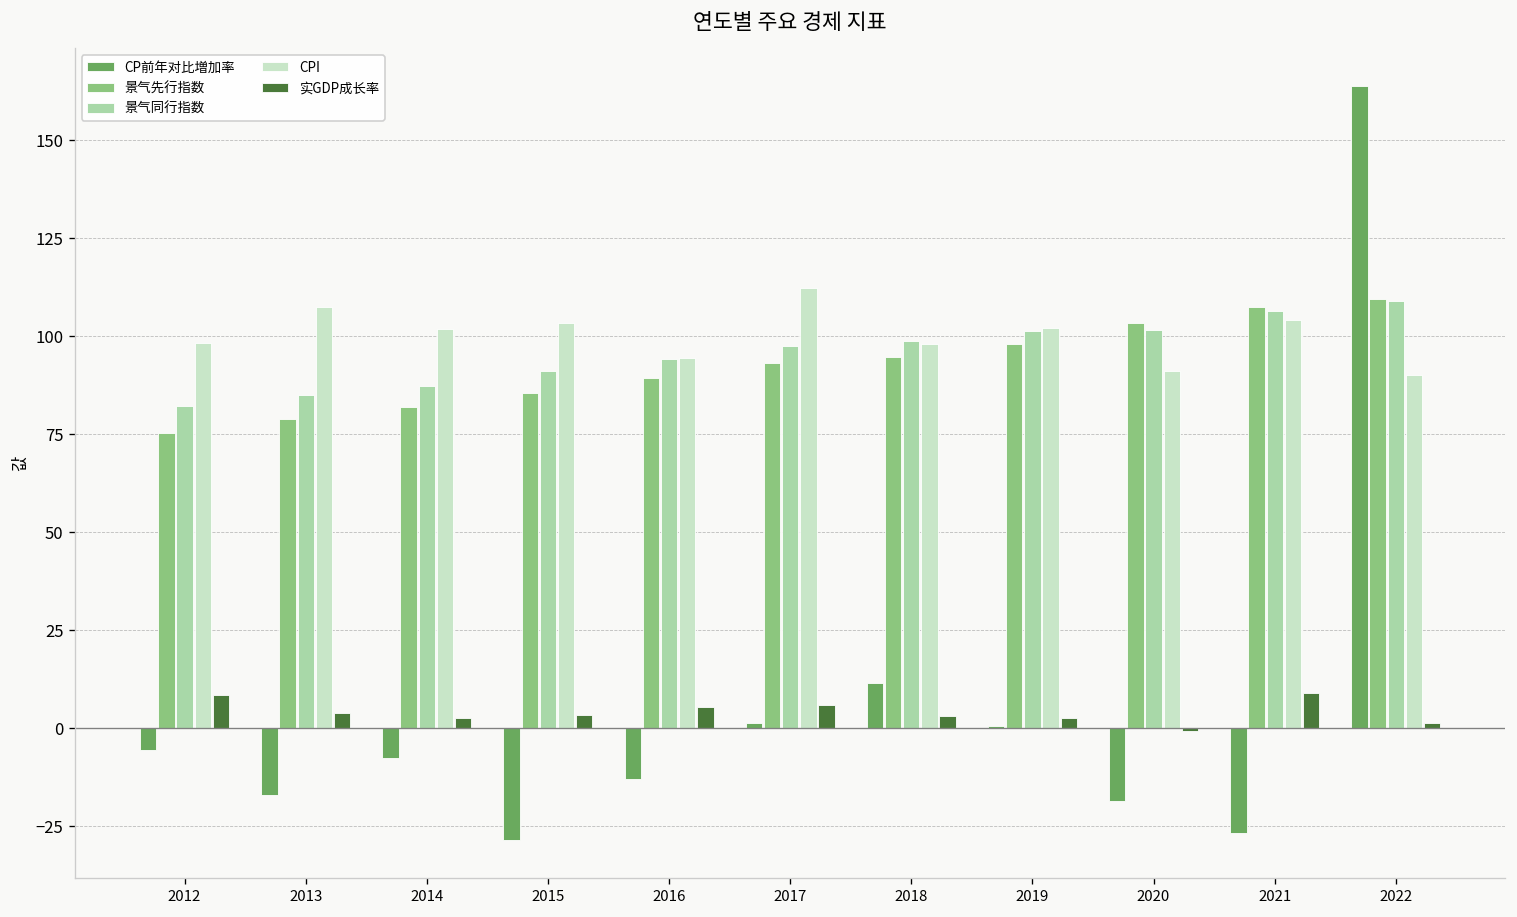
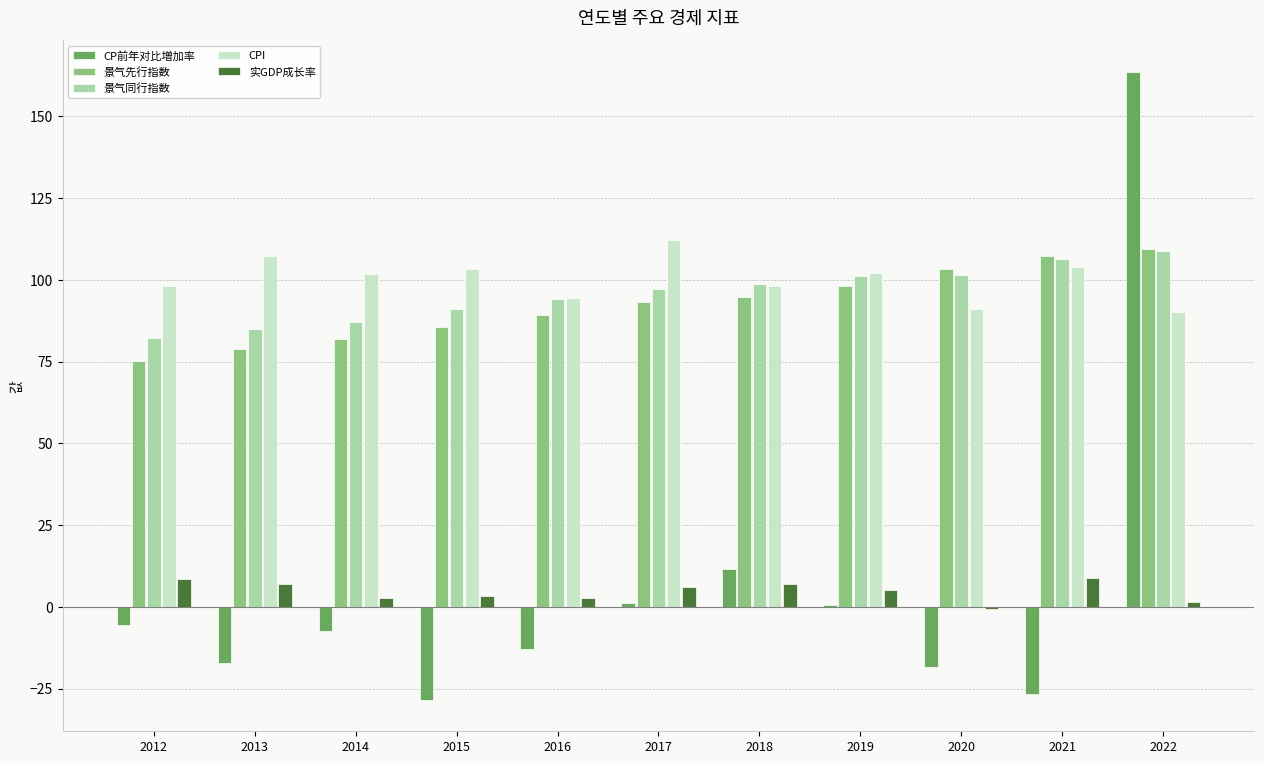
实GDP成长率, 2013: 4 -> 7
实GDP成长率, 2016: 5 -> 3
实GDP成长率, 2018: 3 -> 7
实GDP成长率, 2019: 3 -> 5
